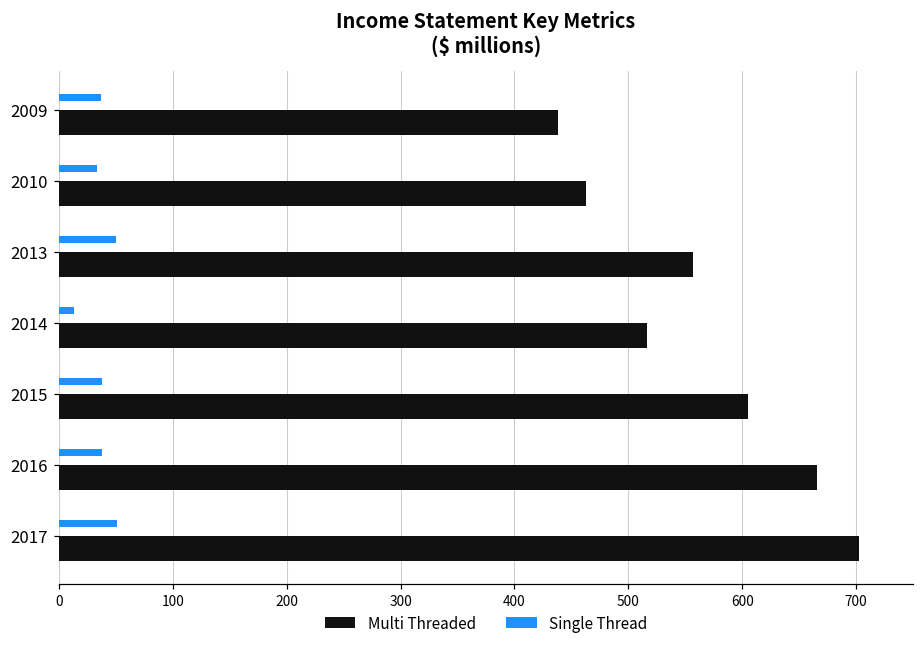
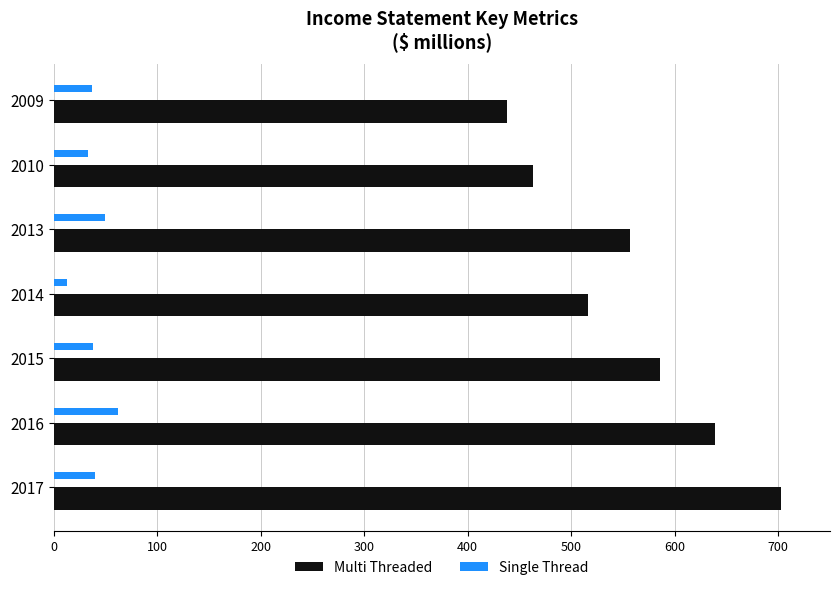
Multi Threaded, 2015: 605 -> 586
Single Thread, 2016: 38 -> 62
Multi Threaded, 2016: 666 -> 639
Single Thread, 2017: 51 -> 40
